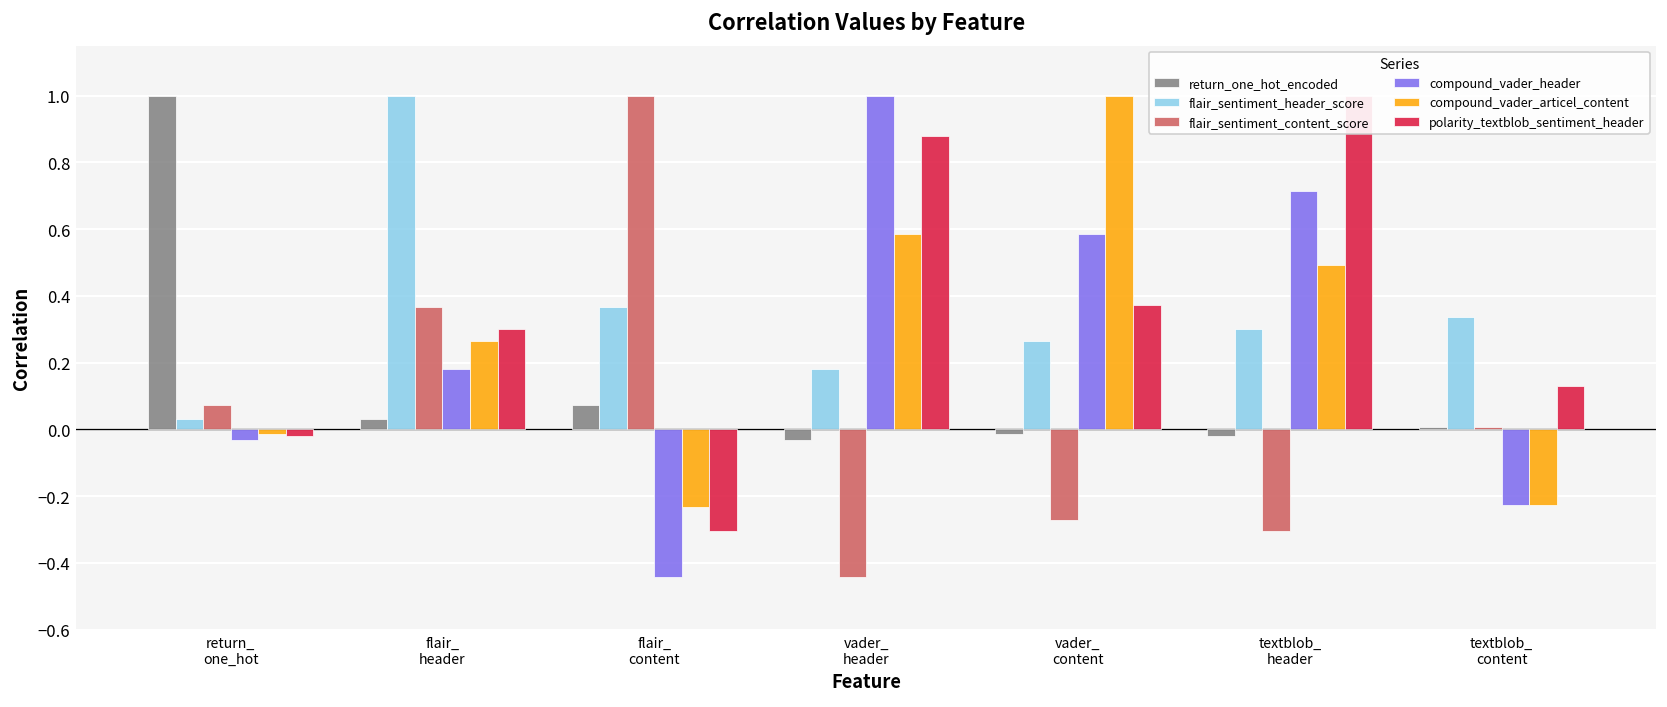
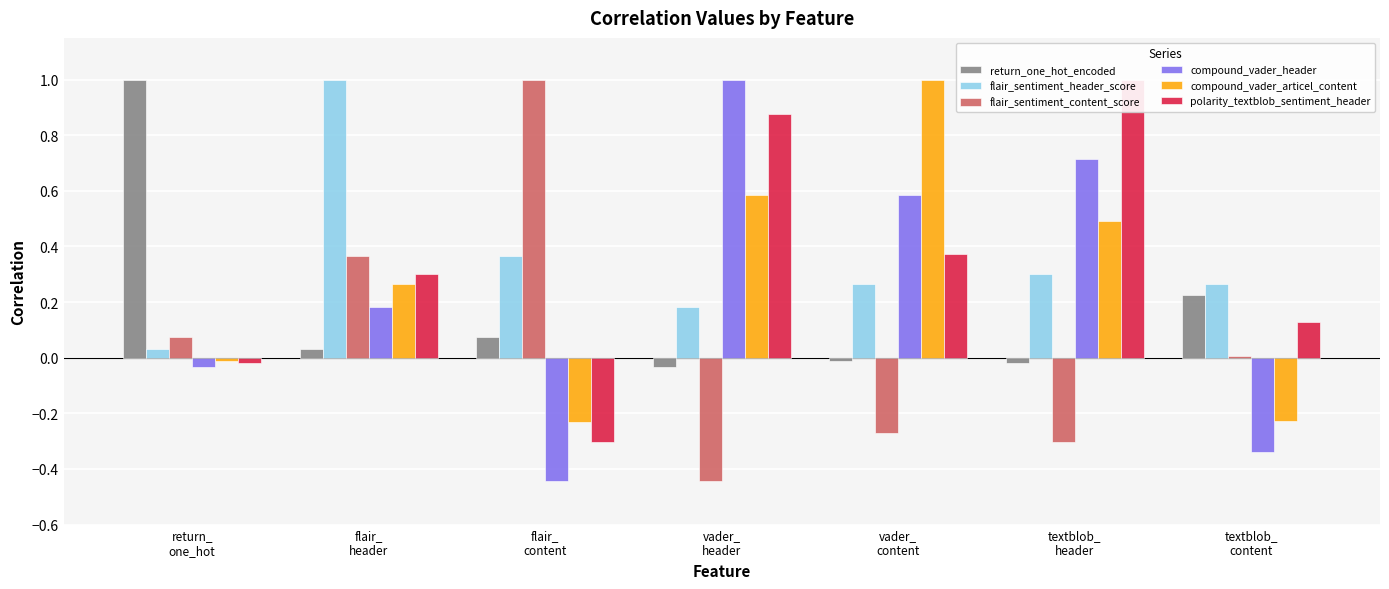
return_one_hot_encoded, textblob_ content: 0.01 -> 0.23
flair_sentiment_header_score, textblob_ content: 0.34 -> 0.27
compound_vader_header, textblob_ content: -0.23 -> -0.34
